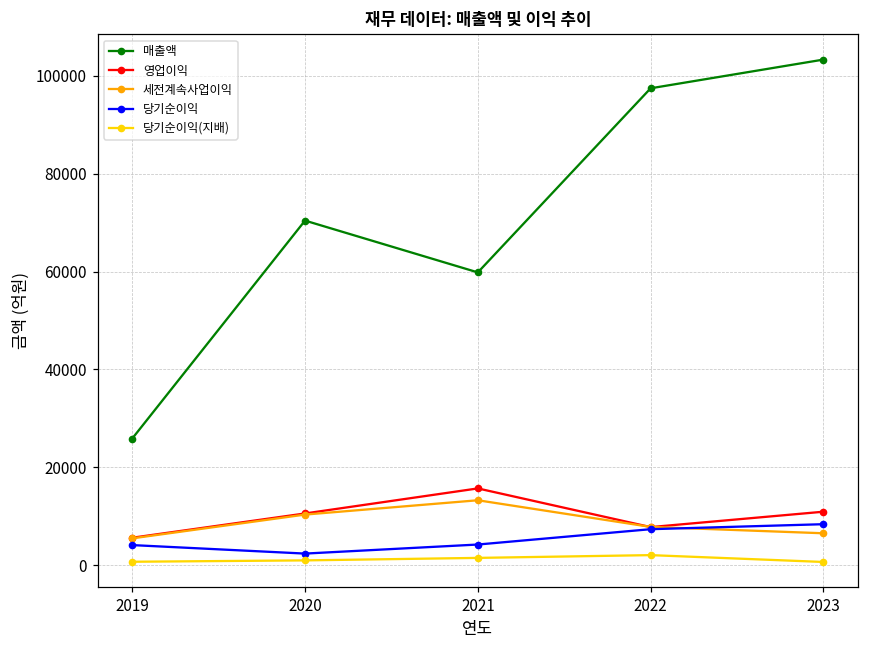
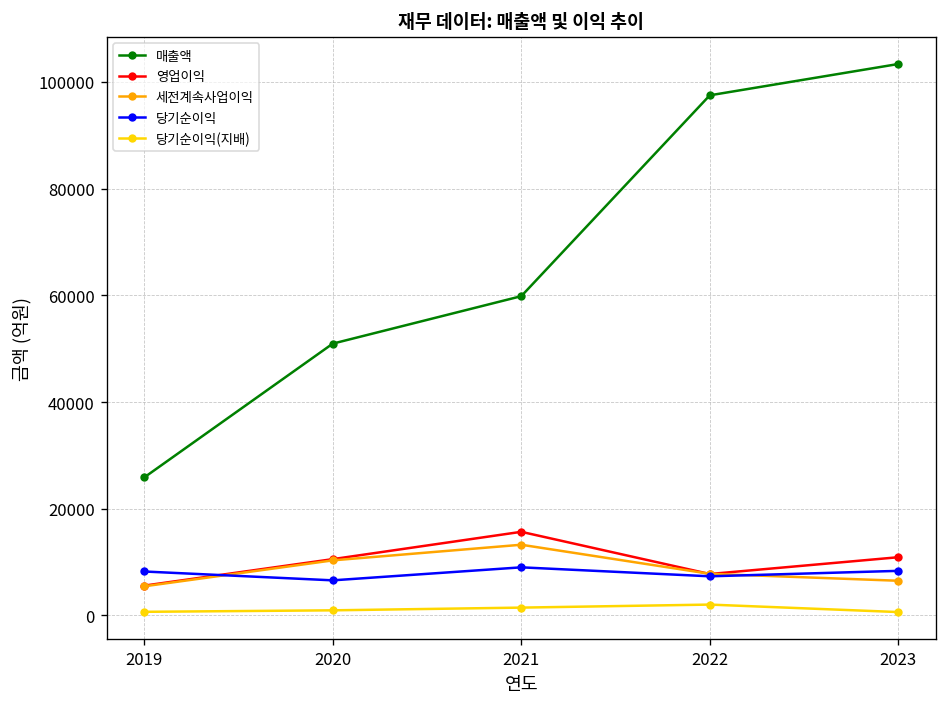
당기순이익, 2019: 4000 -> 8000
매출액, 2020: 70000 -> 51000
당기순이익, 2020: 2000 -> 7000
당기순이익, 2021: 4000 -> 9000
